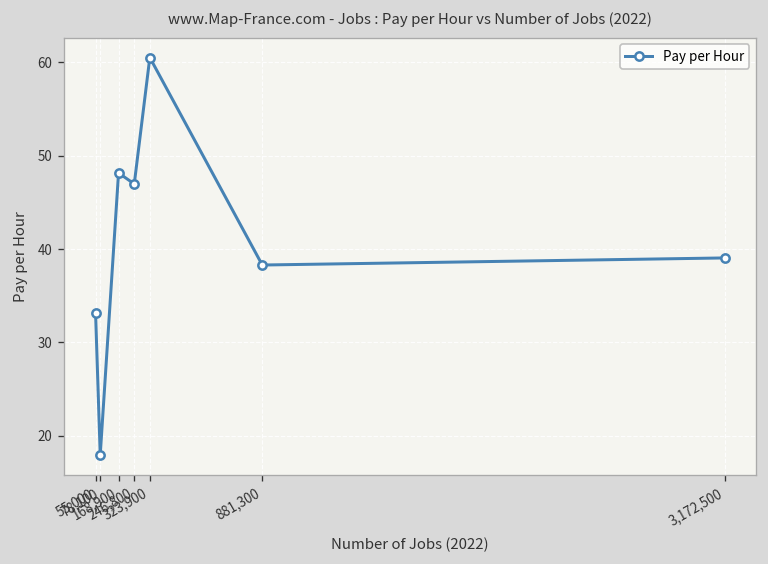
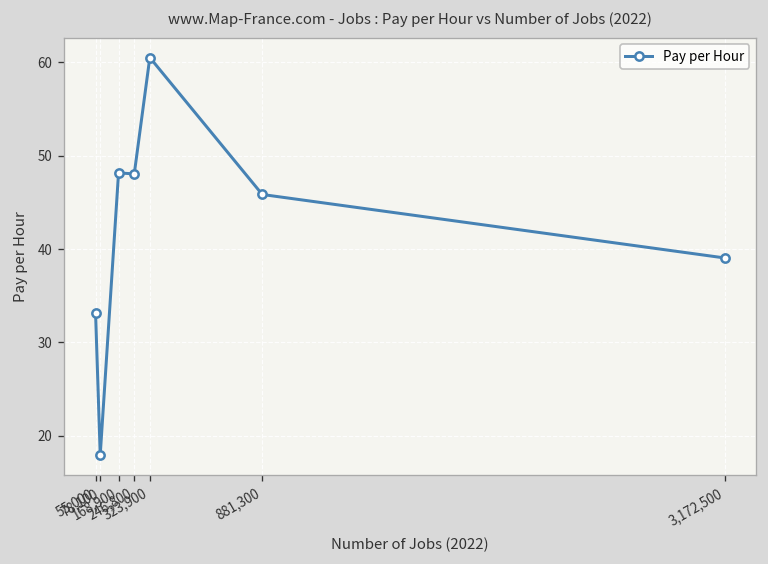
246,800: 47 -> 48
881,300: 38 -> 46
